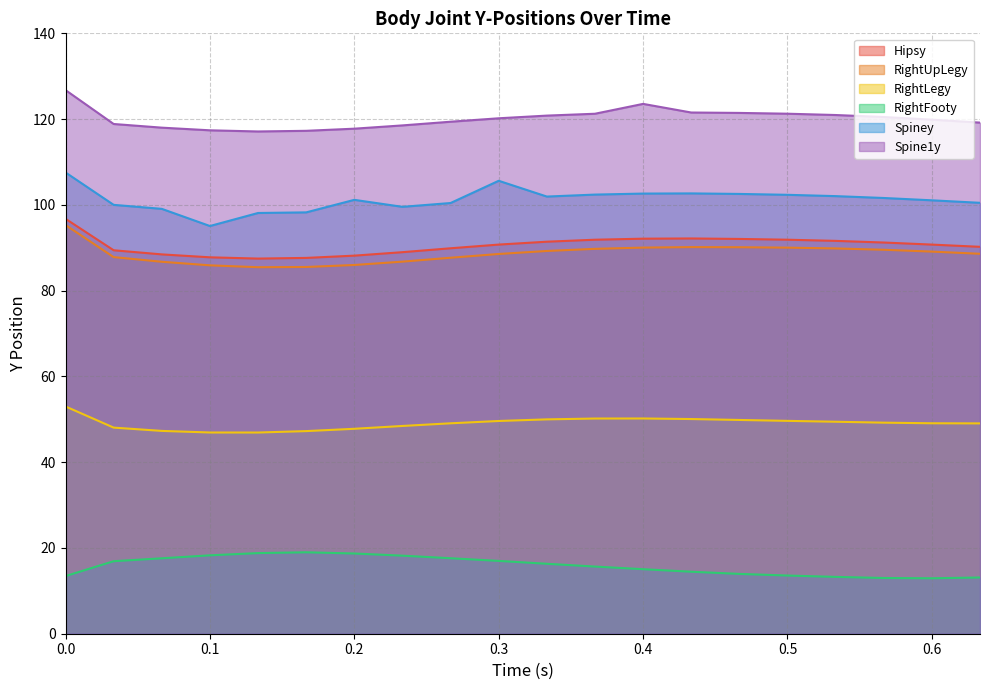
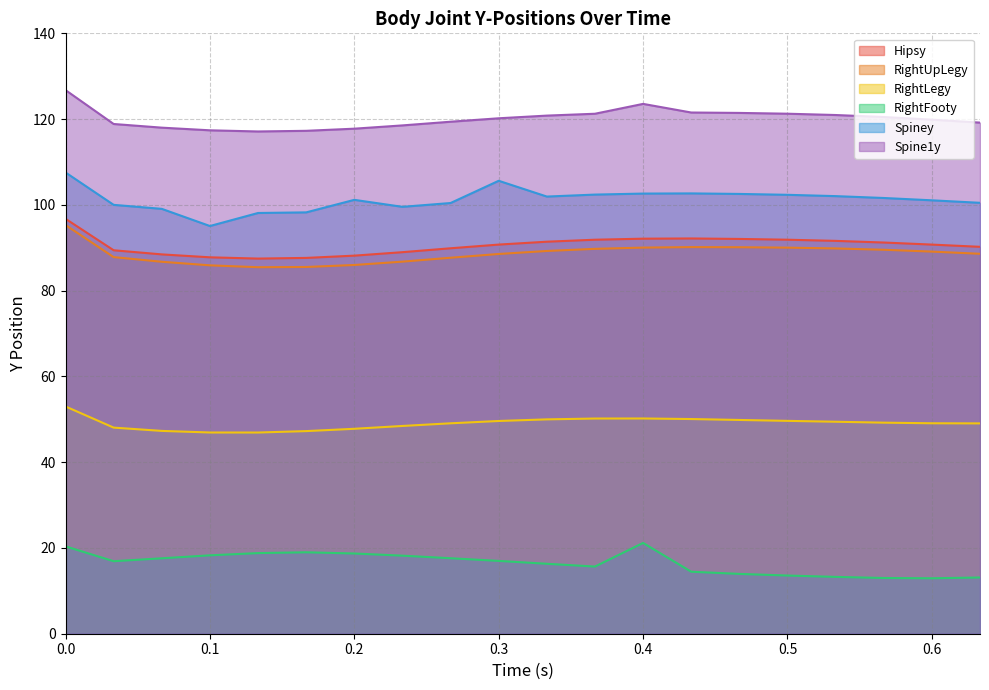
RightFooty, 0.0: 13 -> 20
RightFooty, 0.4: 15 -> 21
